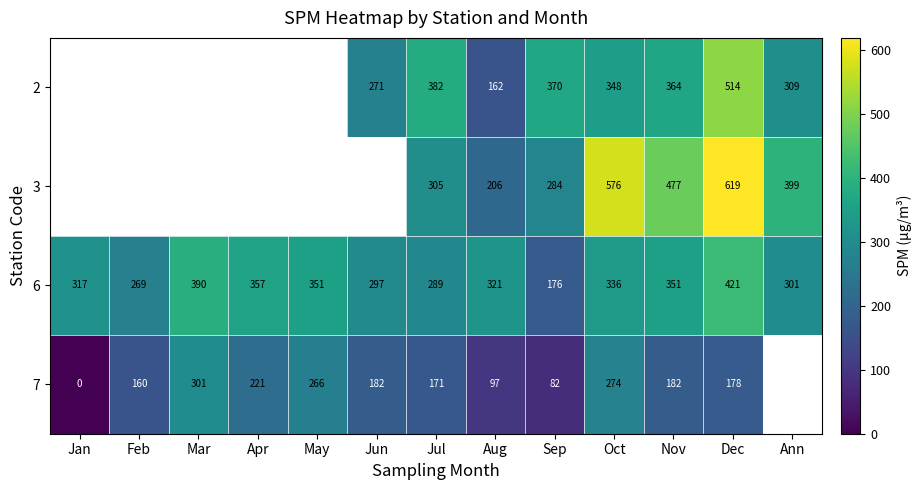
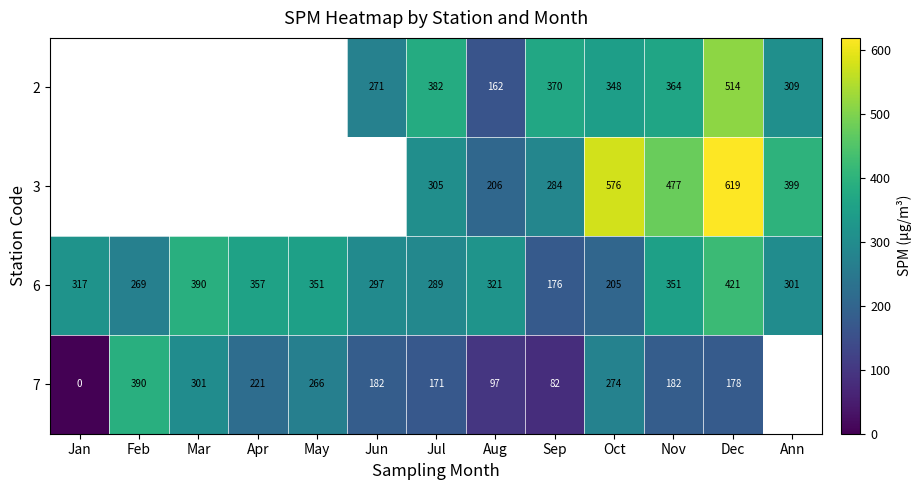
6, Oct: 336 -> 205
7, Feb: 160 -> 390
